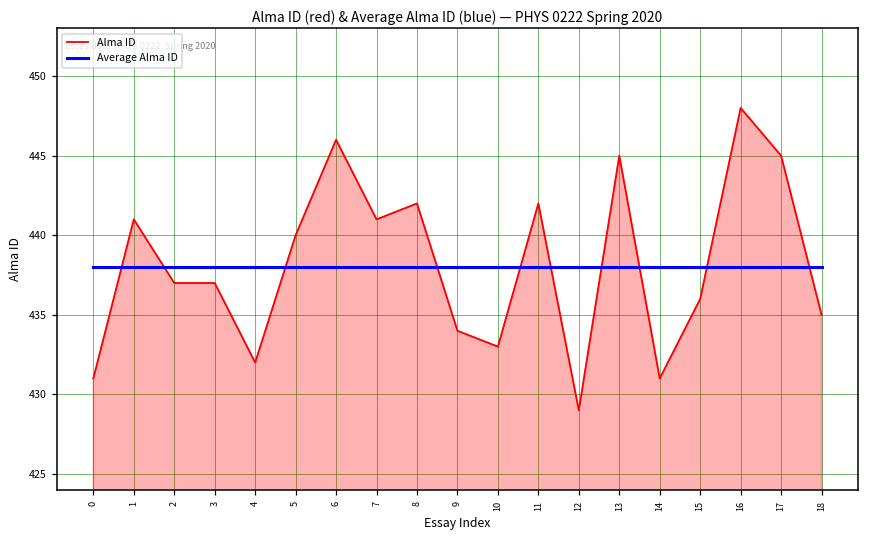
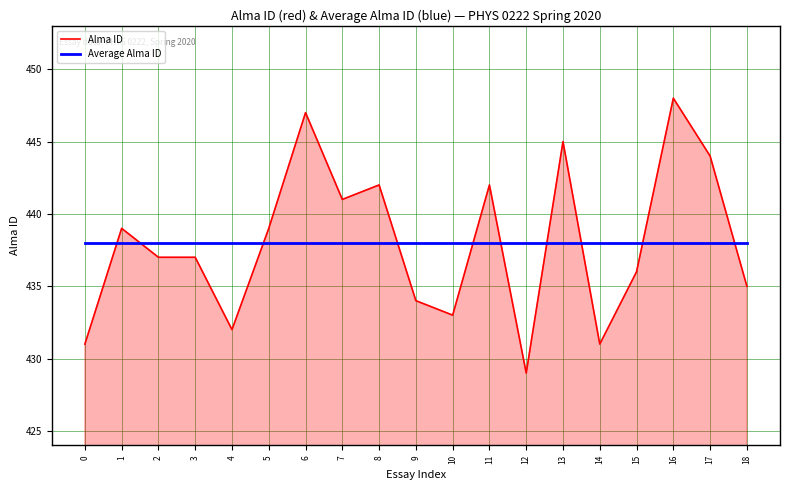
Alma ID, 1: 441 -> 439
Alma ID, 5: 440 -> 439
Alma ID, 6: 446 -> 447
Alma ID, 17: 445 -> 444
